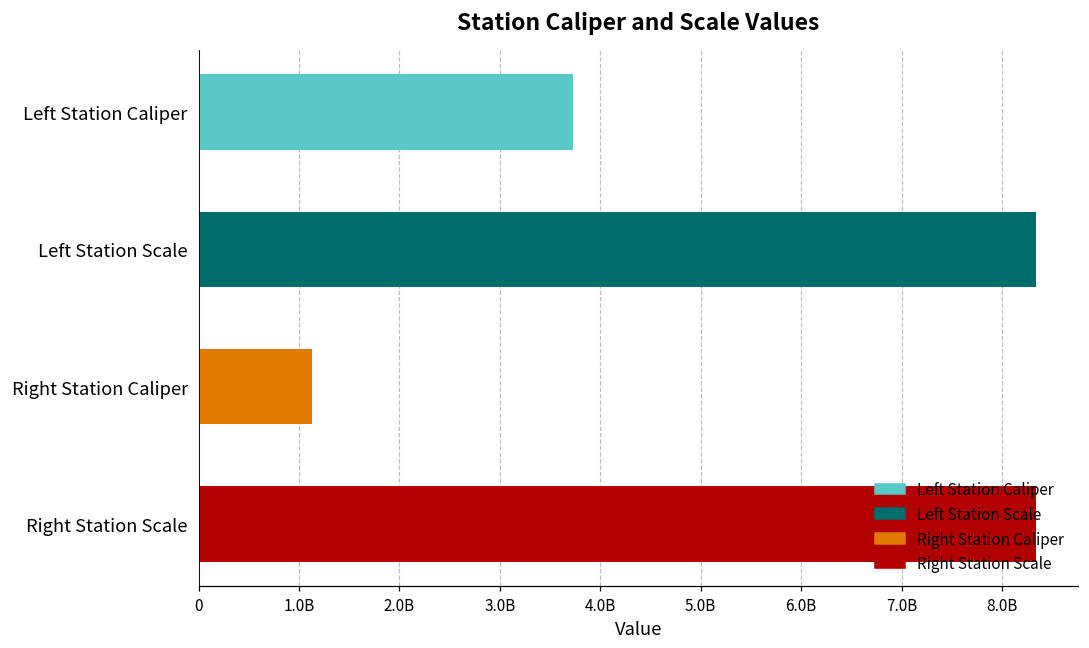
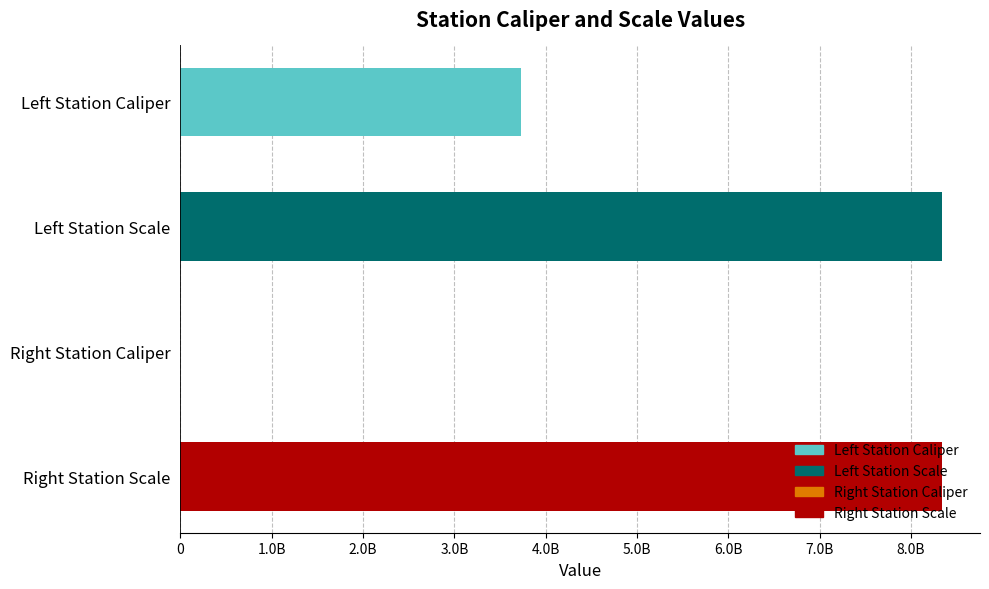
Right Station Caliper: 1100000000 -> 0
